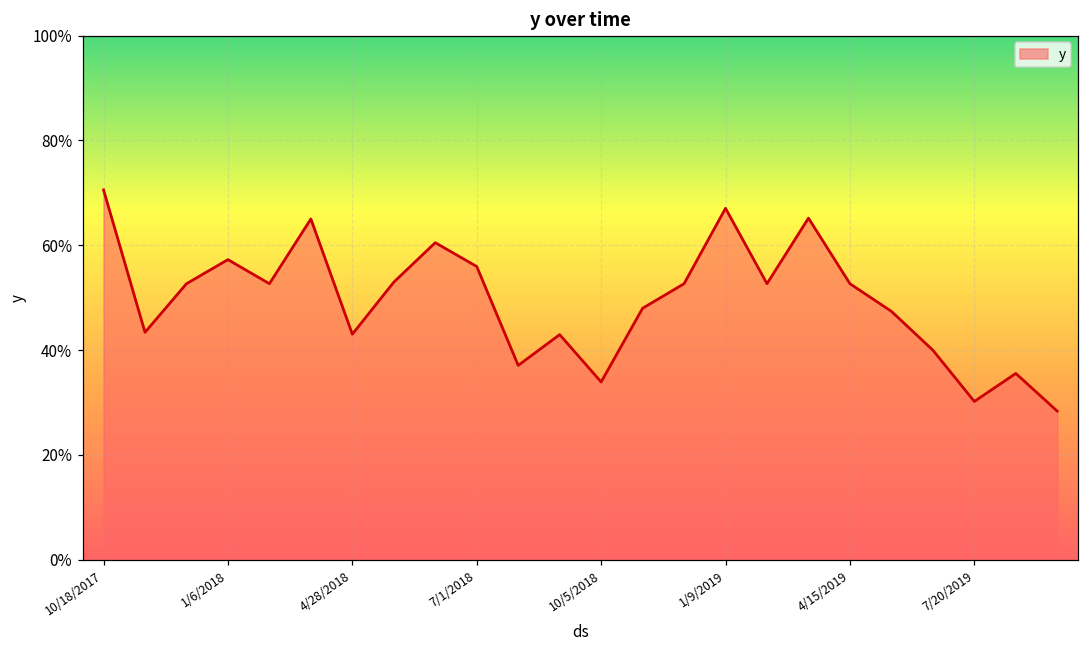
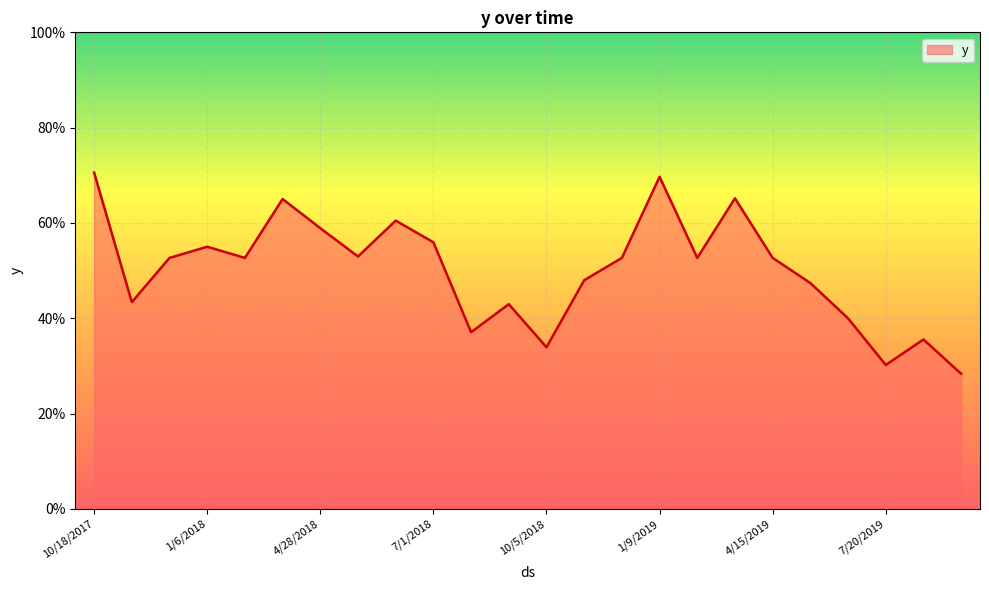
1/6/2018: 57% -> 55%
4/28/2018: 43% -> 59%
1/9/2019: 67% -> 70%
